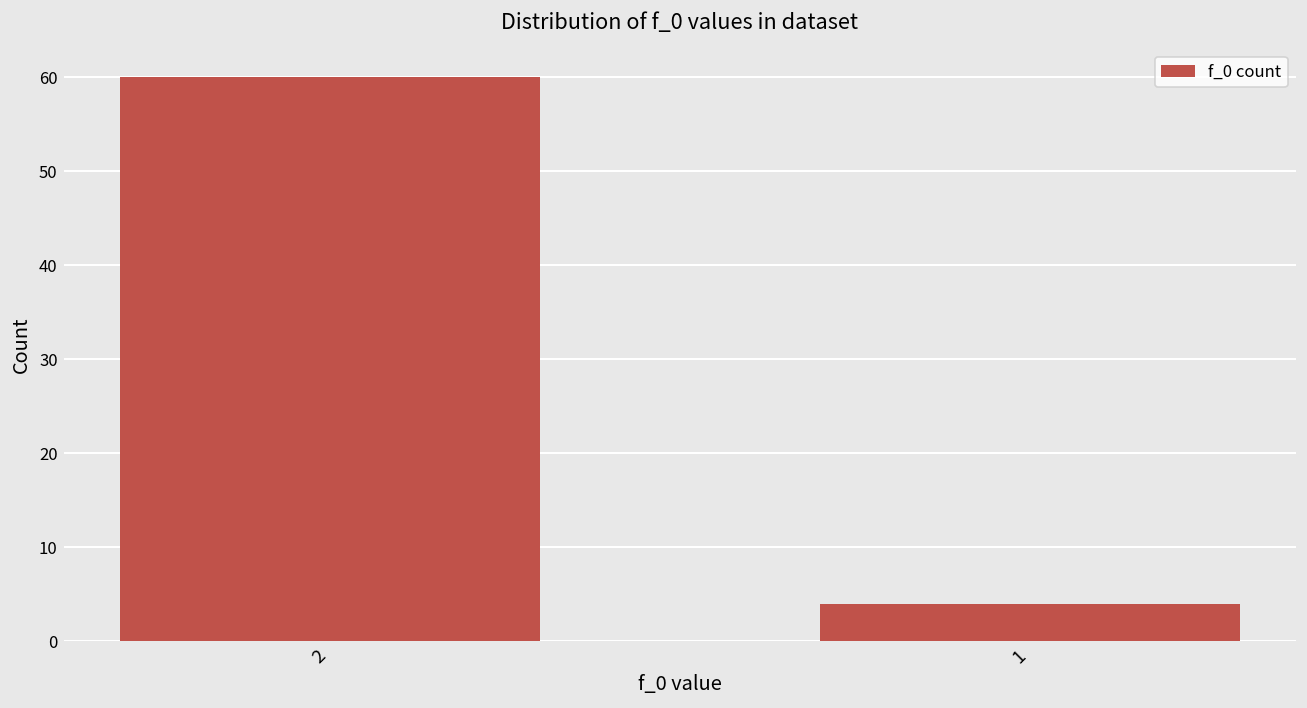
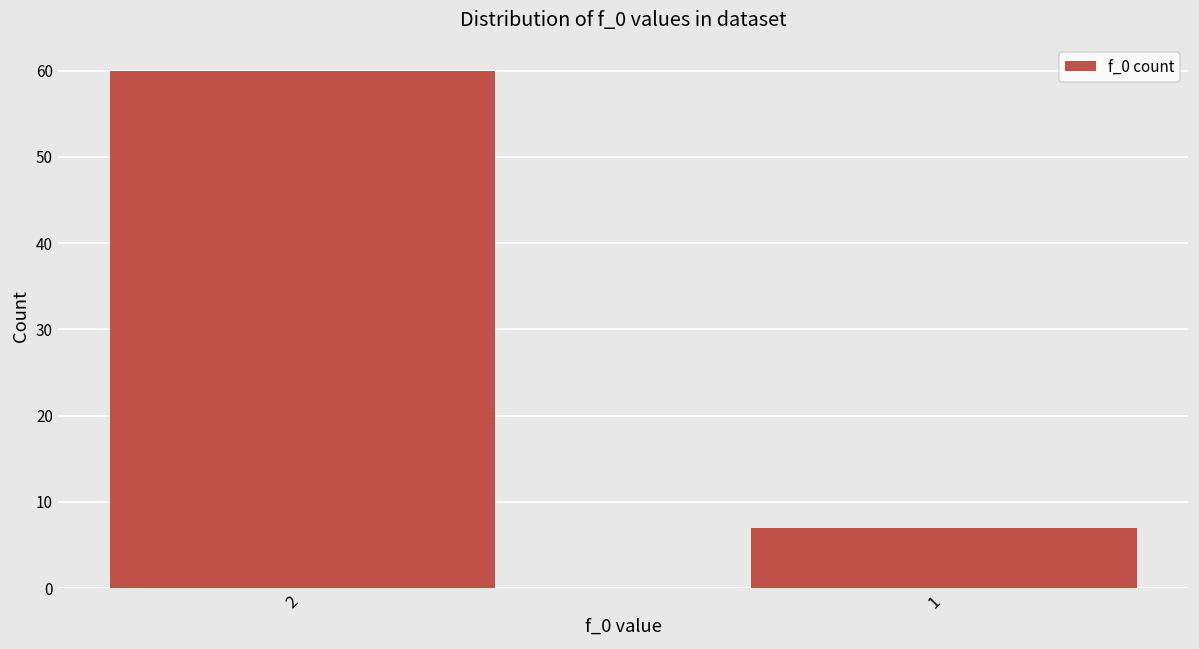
1: 4 -> 7
